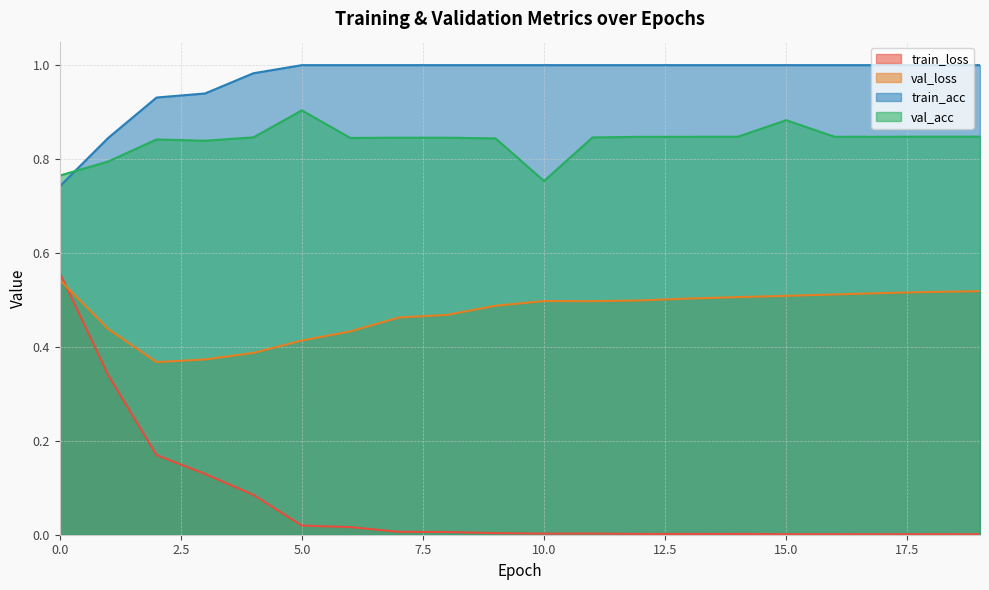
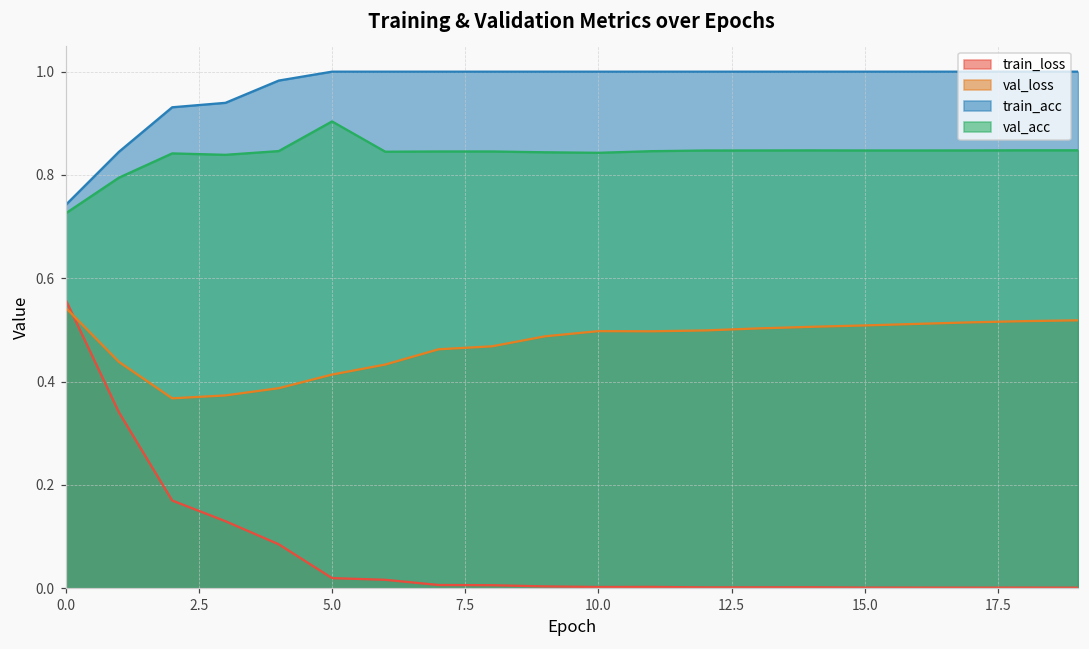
val_acc, 0.0: 0.76 -> 0.73
val_acc, 10.0: 0.75 -> 0.84
val_acc, 15.0: 0.88 -> 0.85
